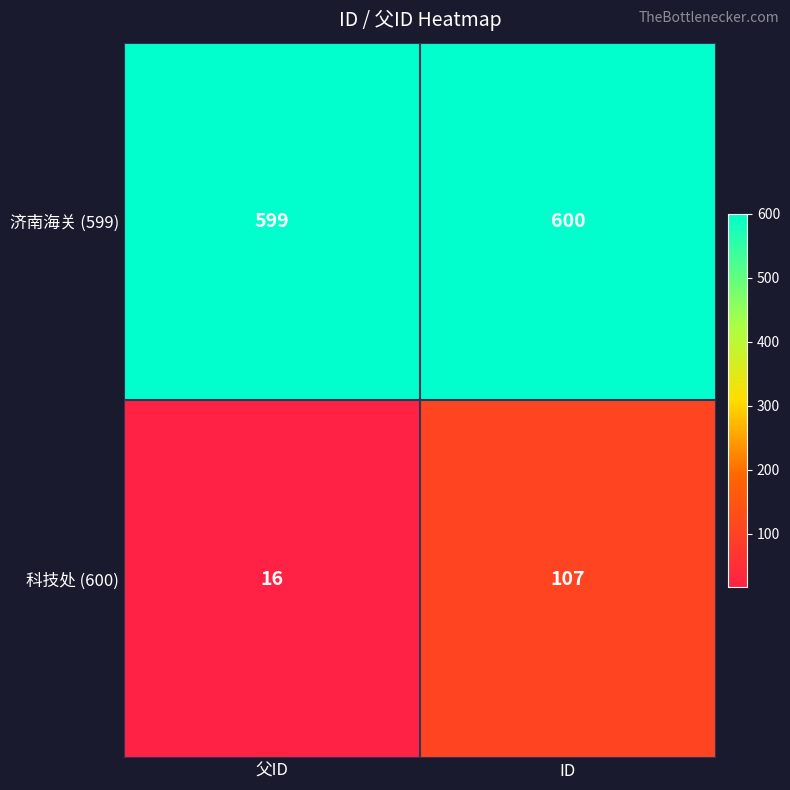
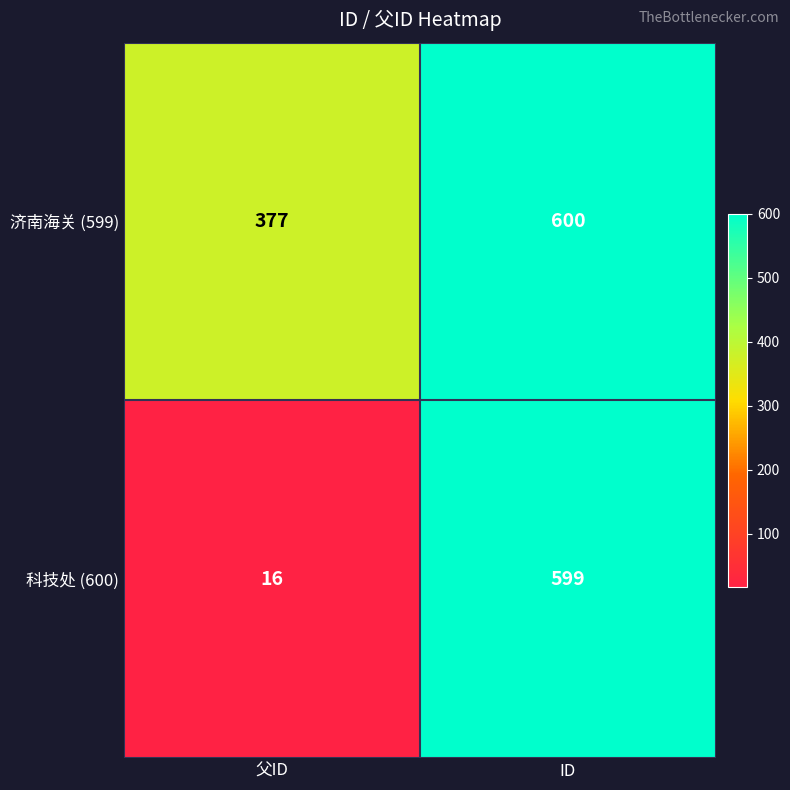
济南海关 (599), 父ID: 599 -> 377
科技处 (600), ID: 107 -> 599
